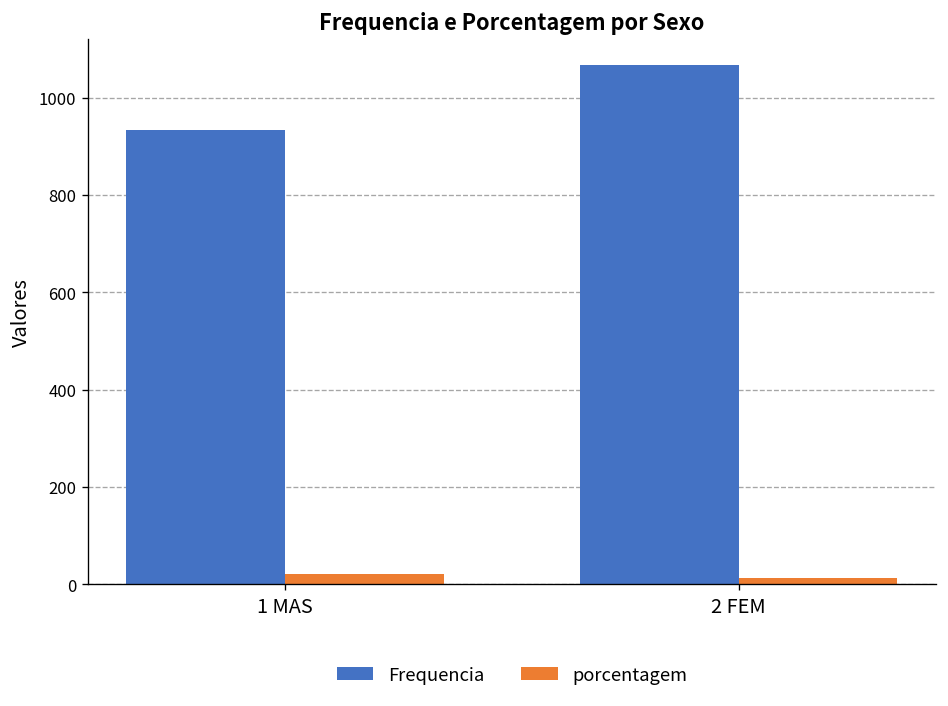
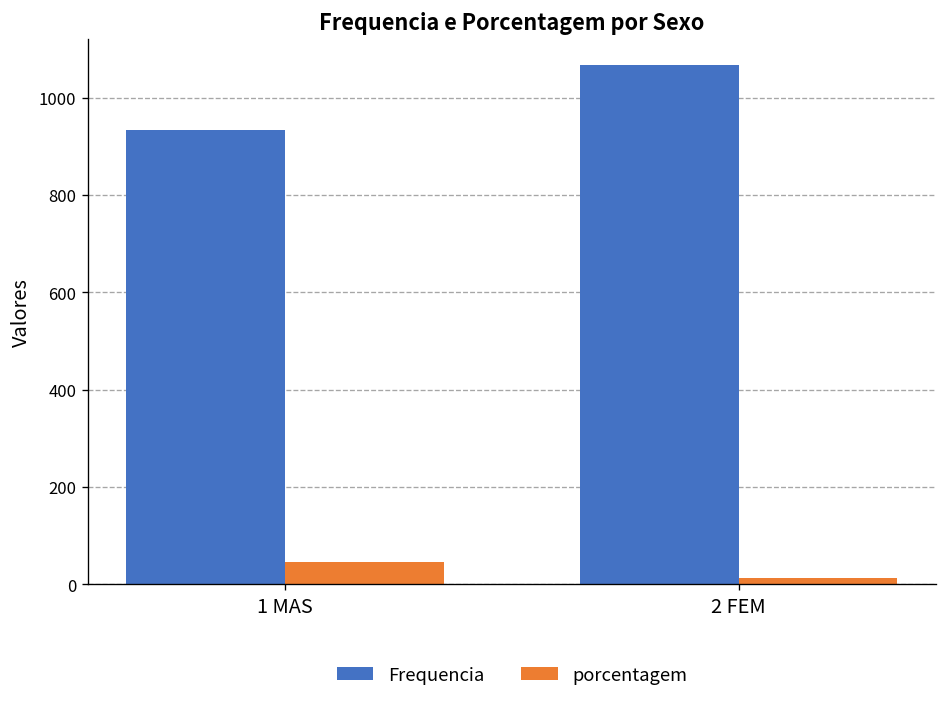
porcentagem, 1 MAS: 20 -> 50
